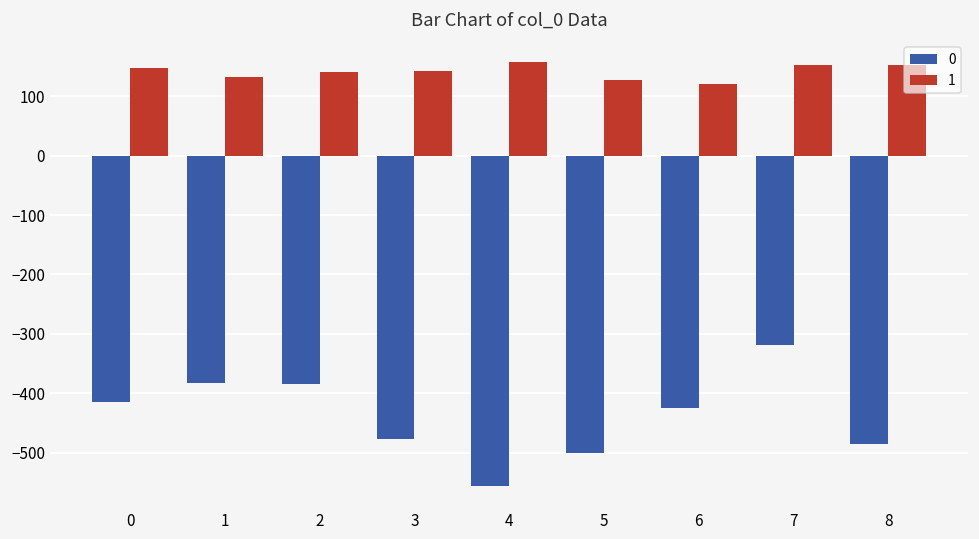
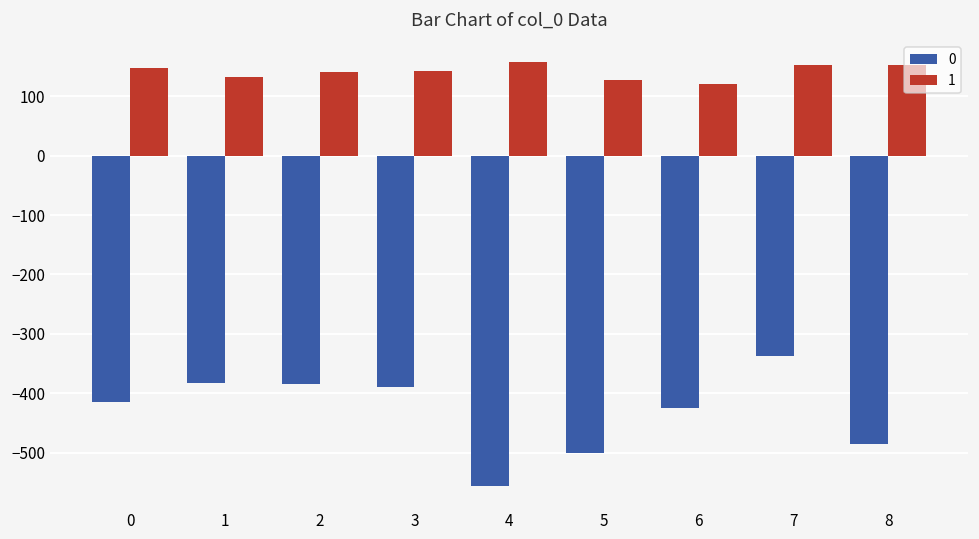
0, 3: -480 -> -390
0, 7: -320 -> -340
